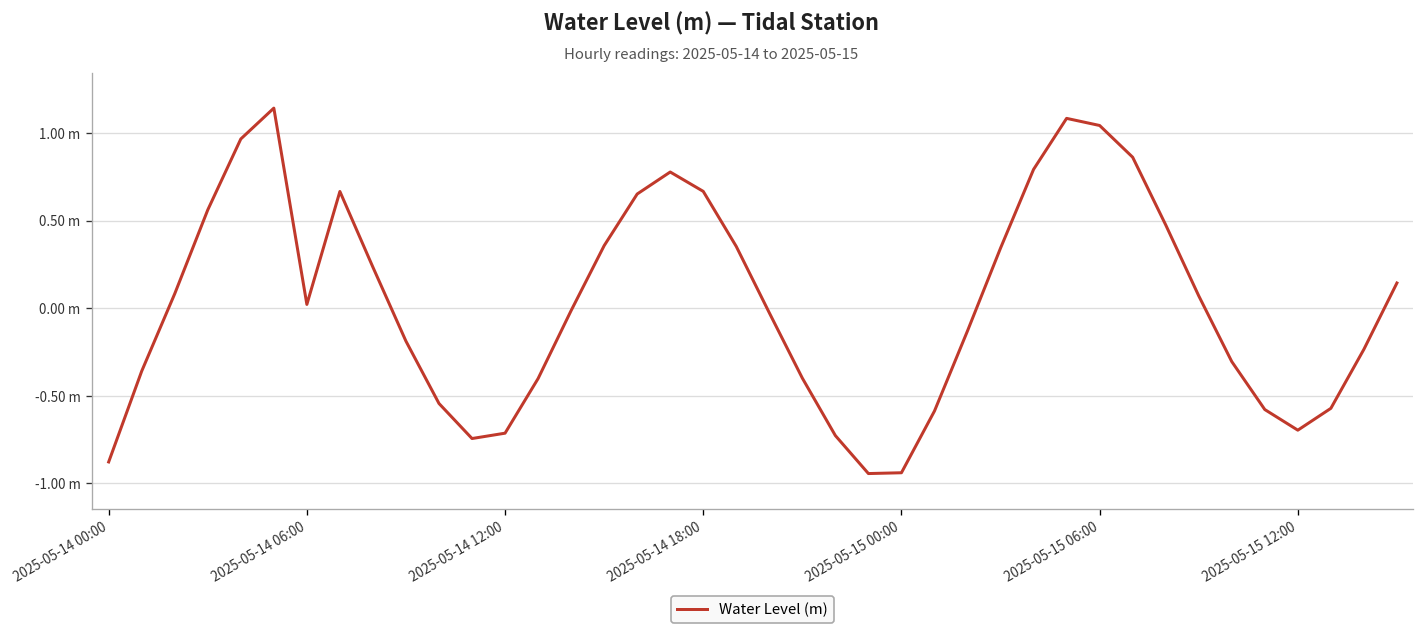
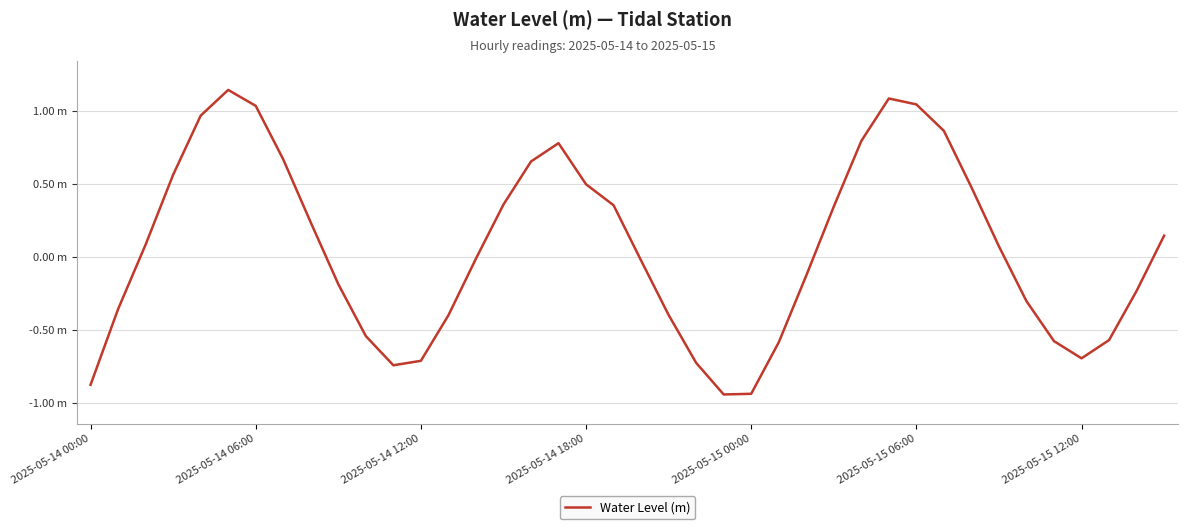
2025-05-14 06:00: 0.02 m -> 1.04 m
2025-05-14 18:00: 0.67 m -> 0.50 m
